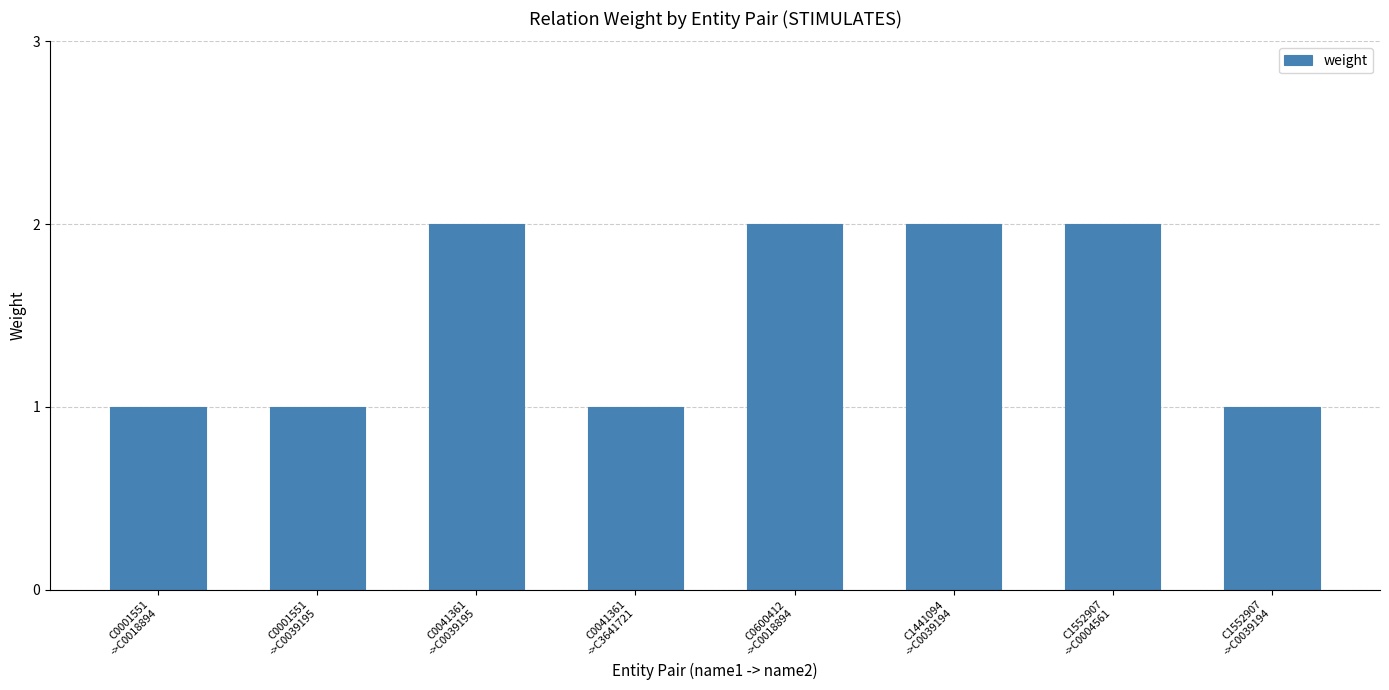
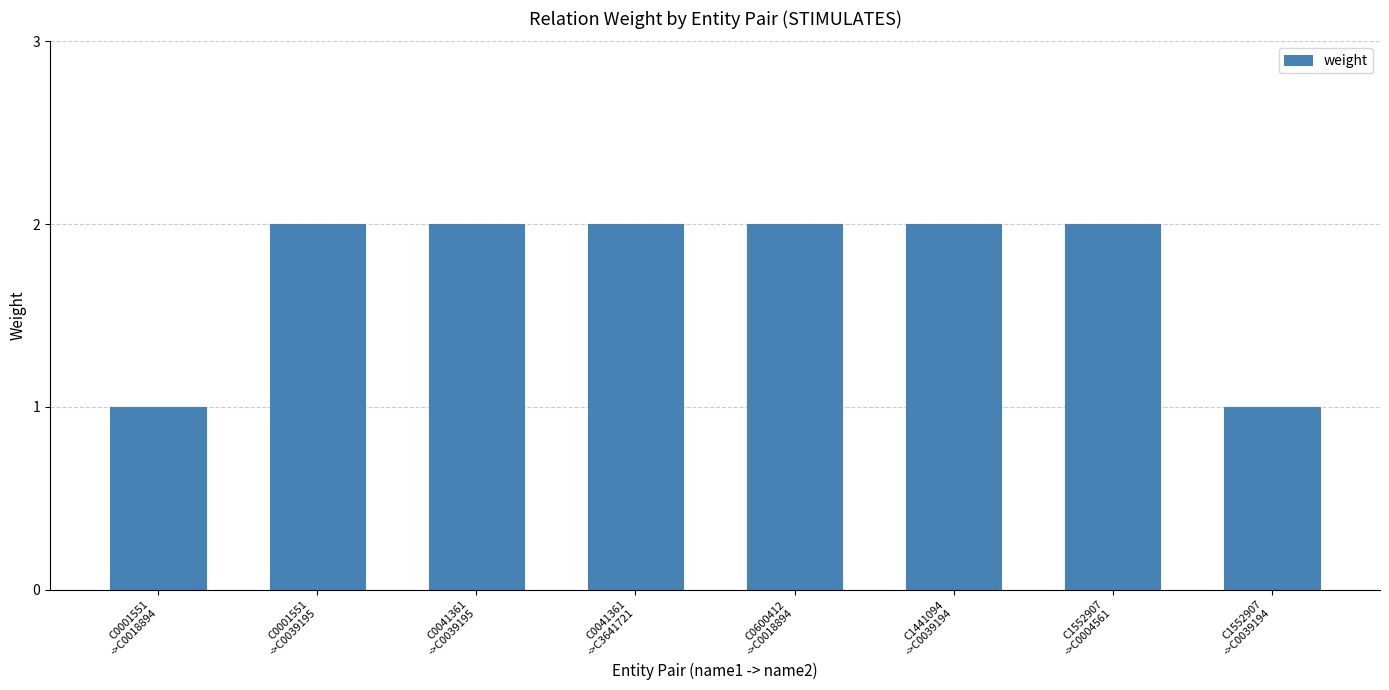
C0001551 ->C0039195: 1 -> 2
C0041361 ->C3641721: 1 -> 2
